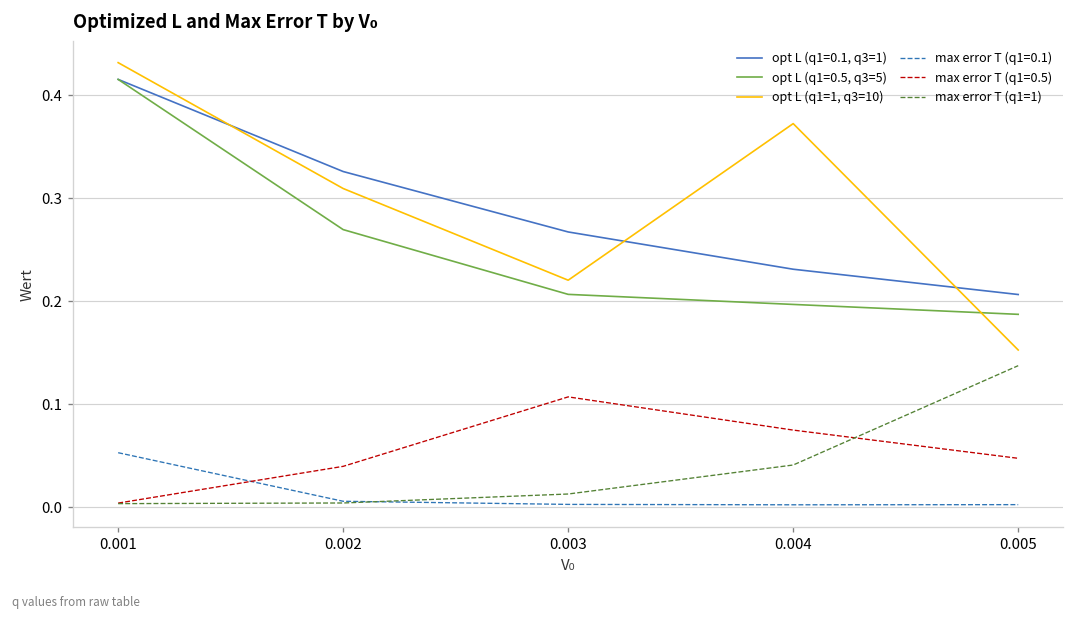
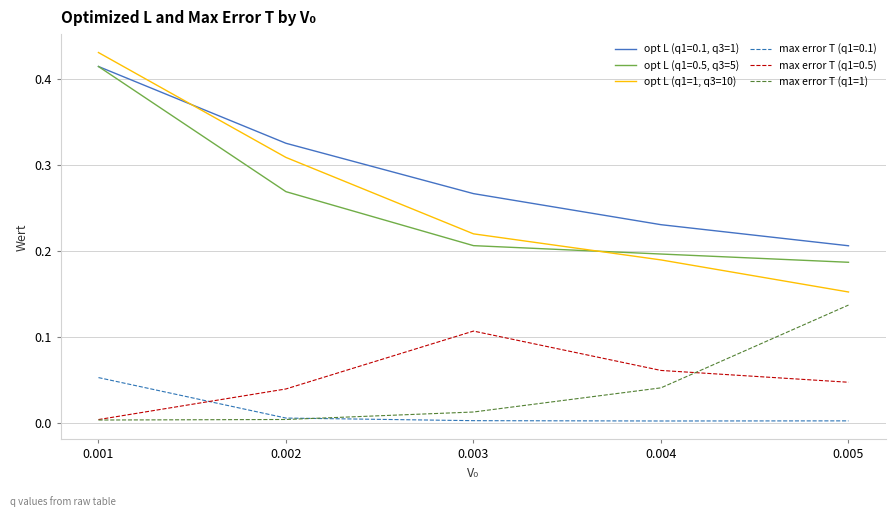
opt L (q1=1, q3=10), 0.004: 0.37 -> 0.19
max error T (q1=0.5), 0.004: 0.07 -> 0.06
